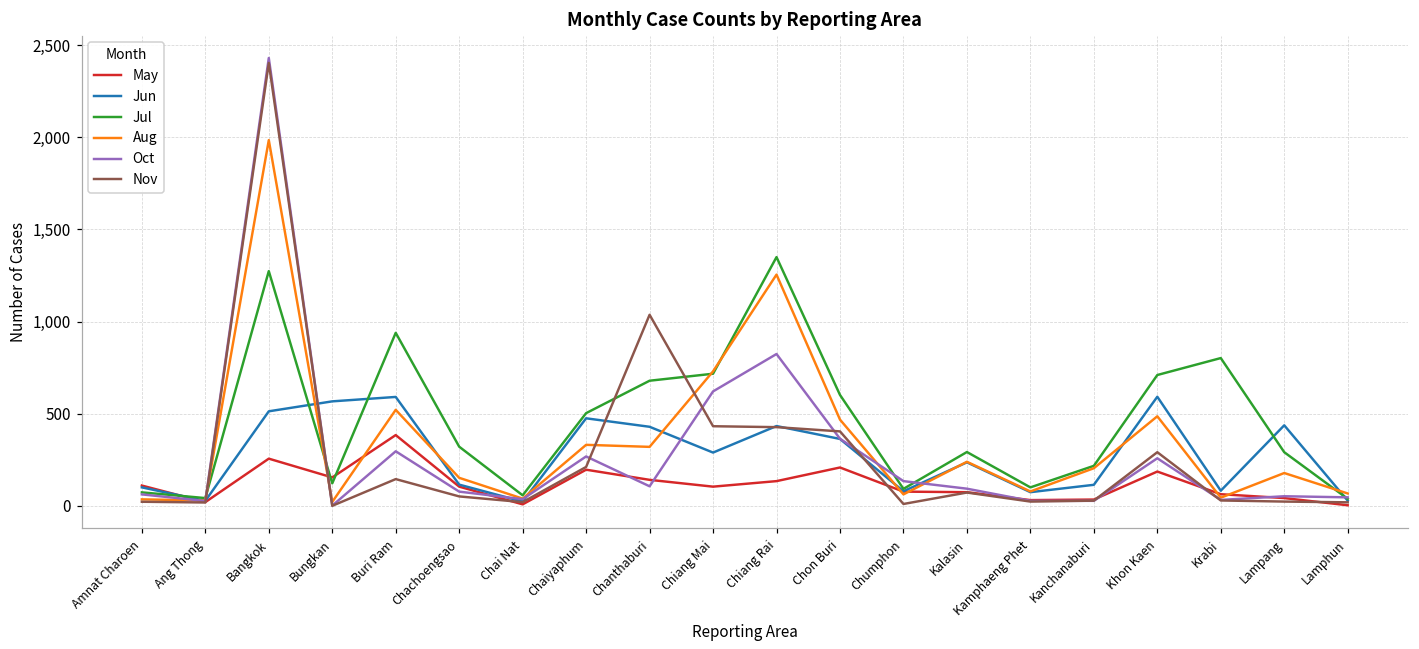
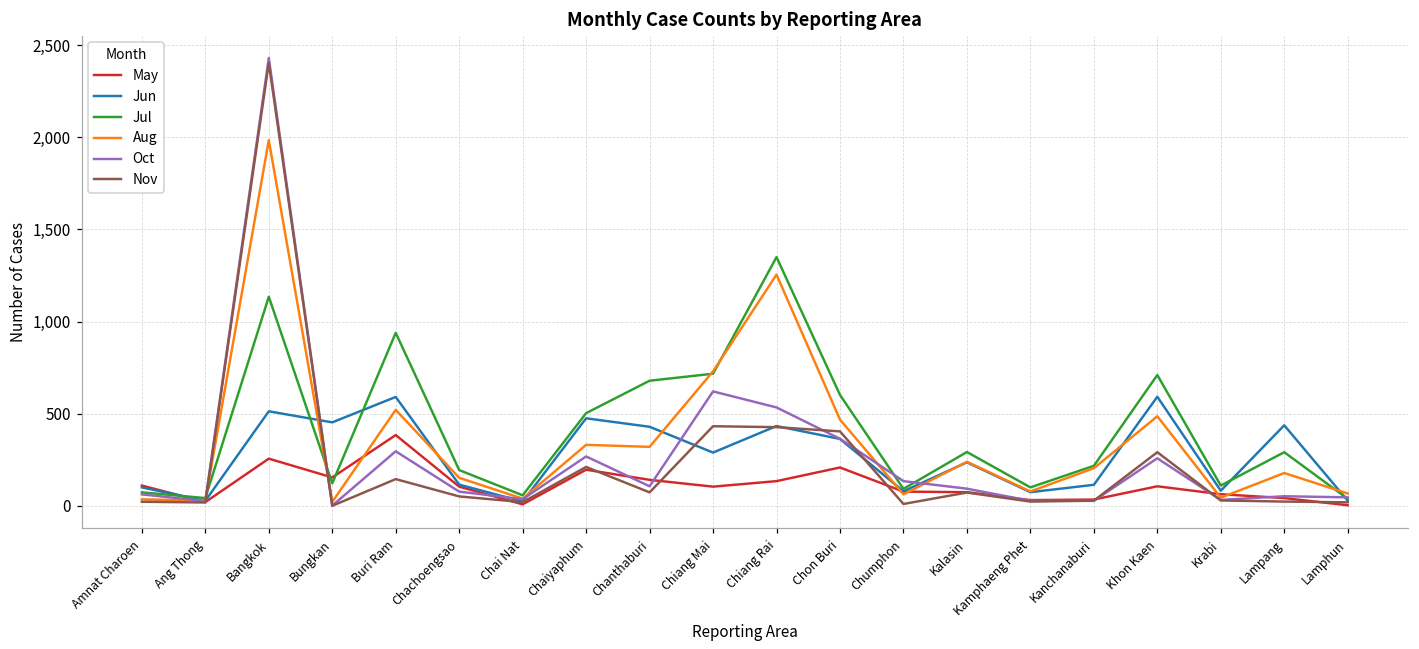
Jul, Bangkok: 1,270 -> 1,140
Jun, Bungkan: 570 -> 450
Jul, Chachoengsao: 320 -> 190
Nov, Chanthaburi: 1,040 -> 70
Oct, Chiang Rai: 820 -> 530
May, Khon Kaen: 190 -> 110
Jul, Krabi: 800 -> 110
